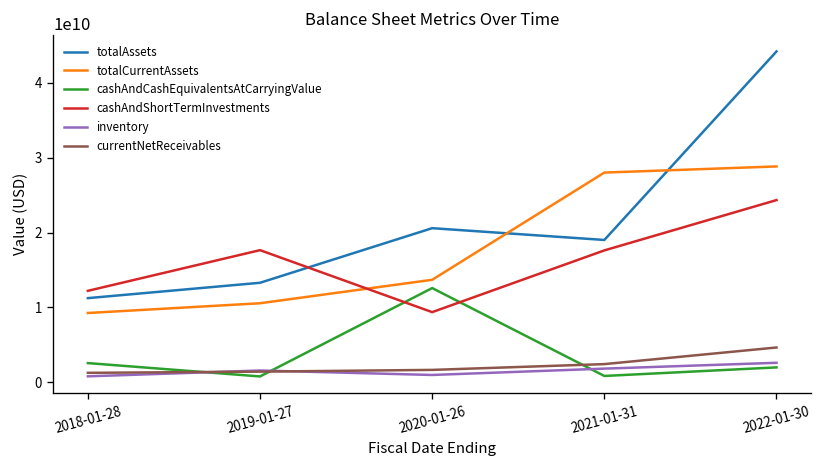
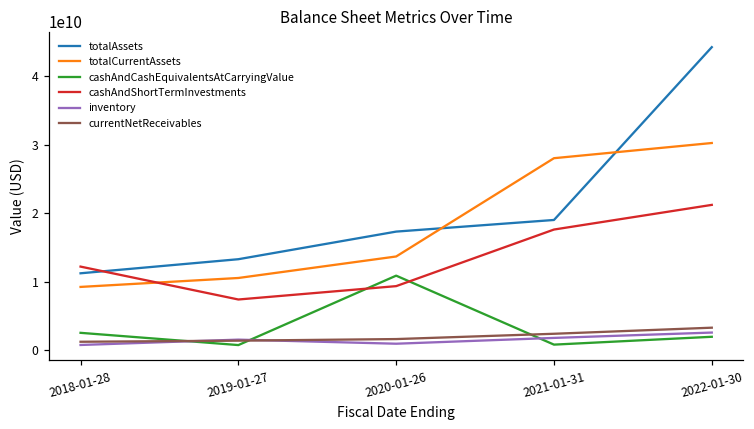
cashAndShortTermInvestments, 2019-01-27: 18000000000 -> 7000000000
totalAssets, 2020-01-26: 21000000000 -> 17000000000
cashAndCashEquivalentsAtCarryingValue, 2020-01-26: 13000000000 -> 11000000000
totalCurrentAssets, 2022-01-30: 29000000000 -> 30000000000
cashAndShortTermInvestments, 2022-01-30: 24000000000 -> 21000000000
currentNetReceivables, 2022-01-30: 5000000000 -> 3000000000
